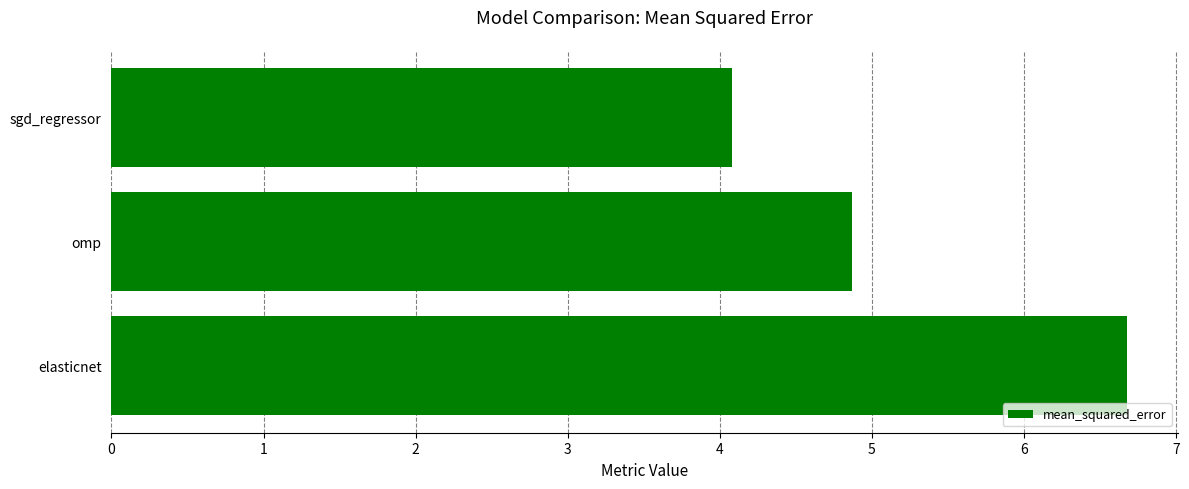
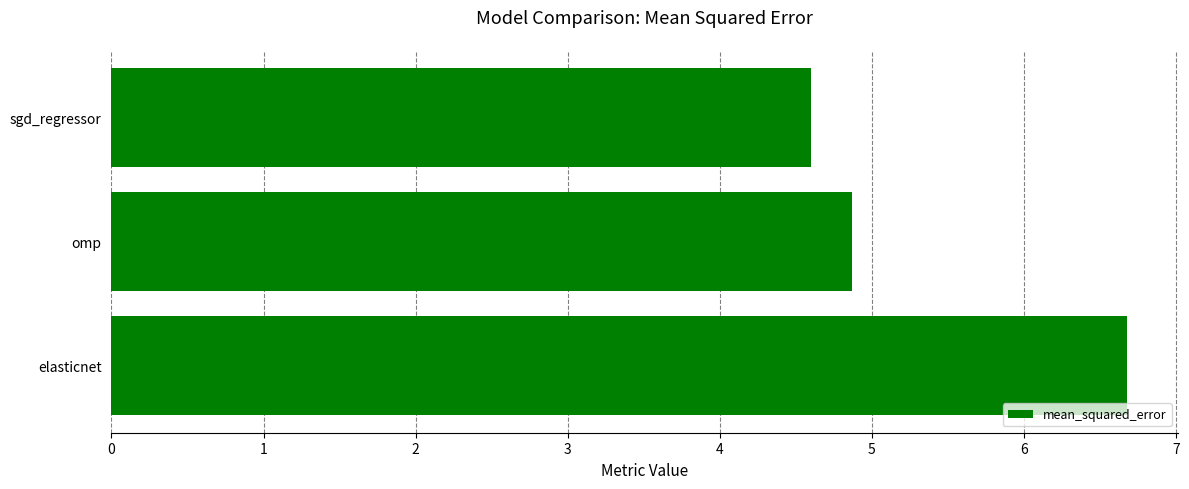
sgd_regressor: 4.08 -> 4.60
